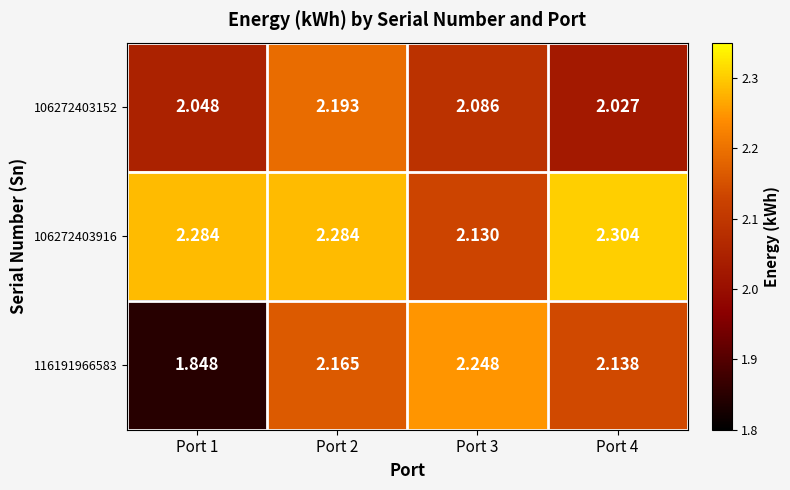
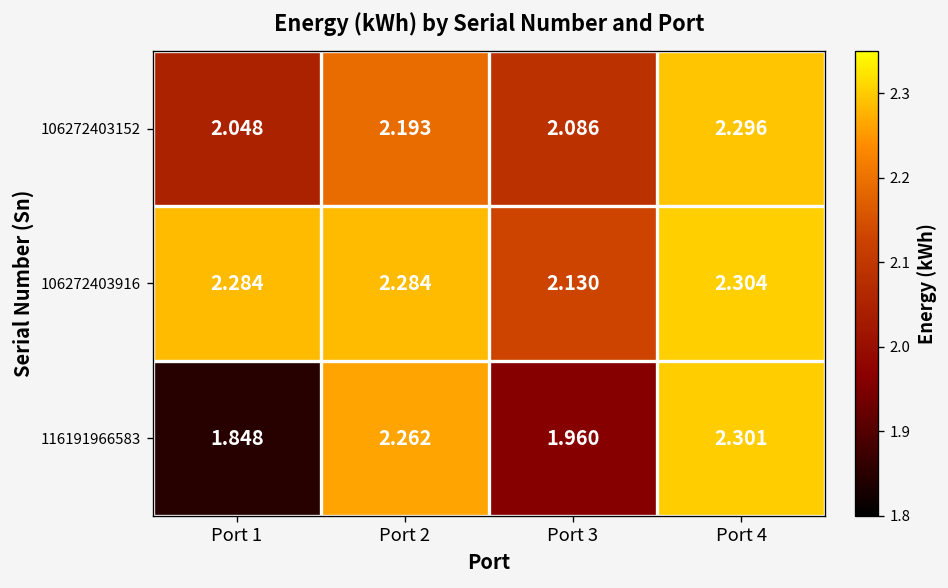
106272403152, Port 4: 2.027 -> 2.296
116191966583, Port 2: 2.165 -> 2.262
116191966583, Port 3: 2.248 -> 1.960
116191966583, Port 4: 2.138 -> 2.301
